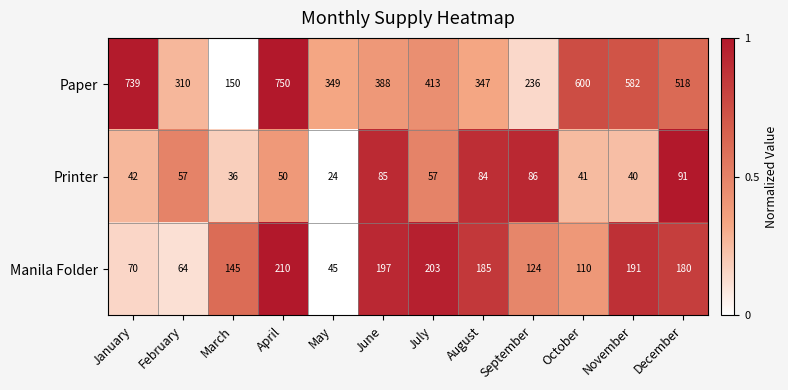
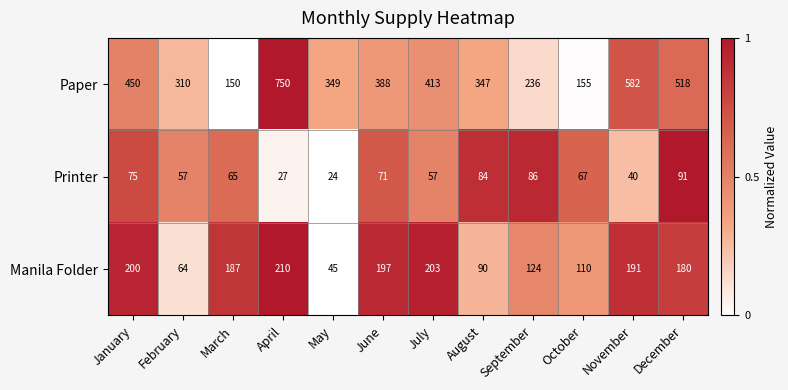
Paper, January: 739 -> 450
Paper, October: 600 -> 155
Printer, January: 42 -> 75
Printer, March: 36 -> 65
Printer, April: 50 -> 27
Printer, June: 85 -> 71
Printer, October: 41 -> 67
Manila Folder, January: 70 -> 200
Manila Folder, March: 145 -> 187
Manila Folder, August: 185 -> 90
